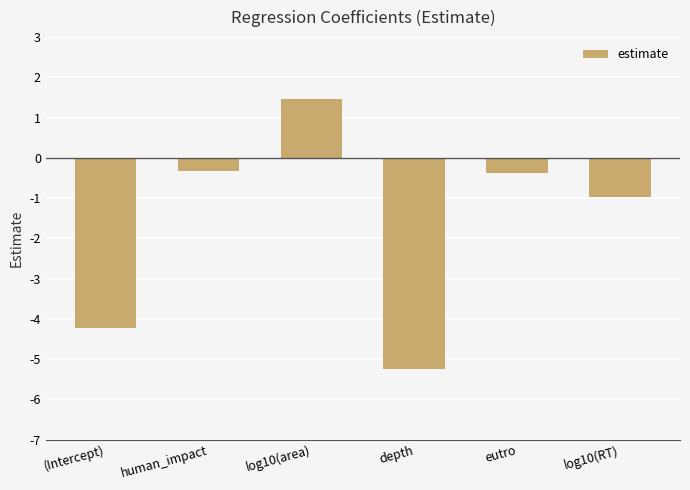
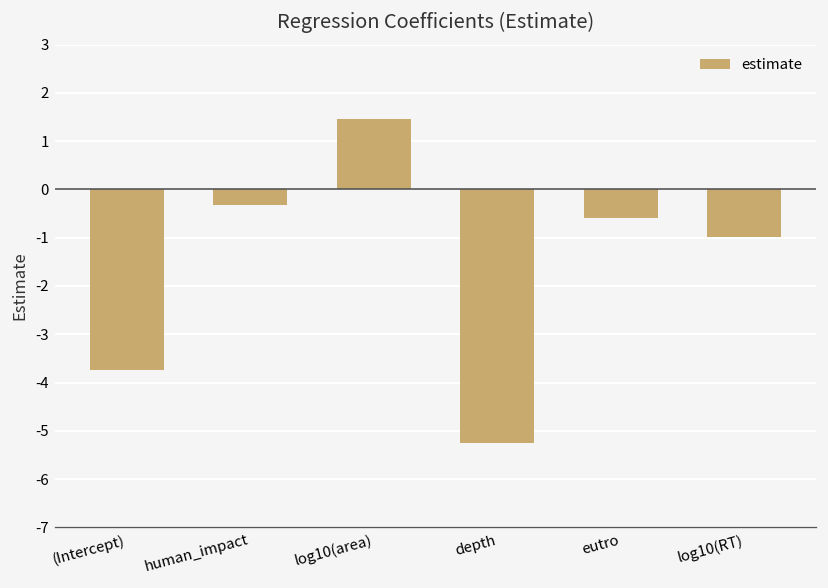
(Intercept): -4.2 -> -3.7
eutro: -0.4 -> -0.6
